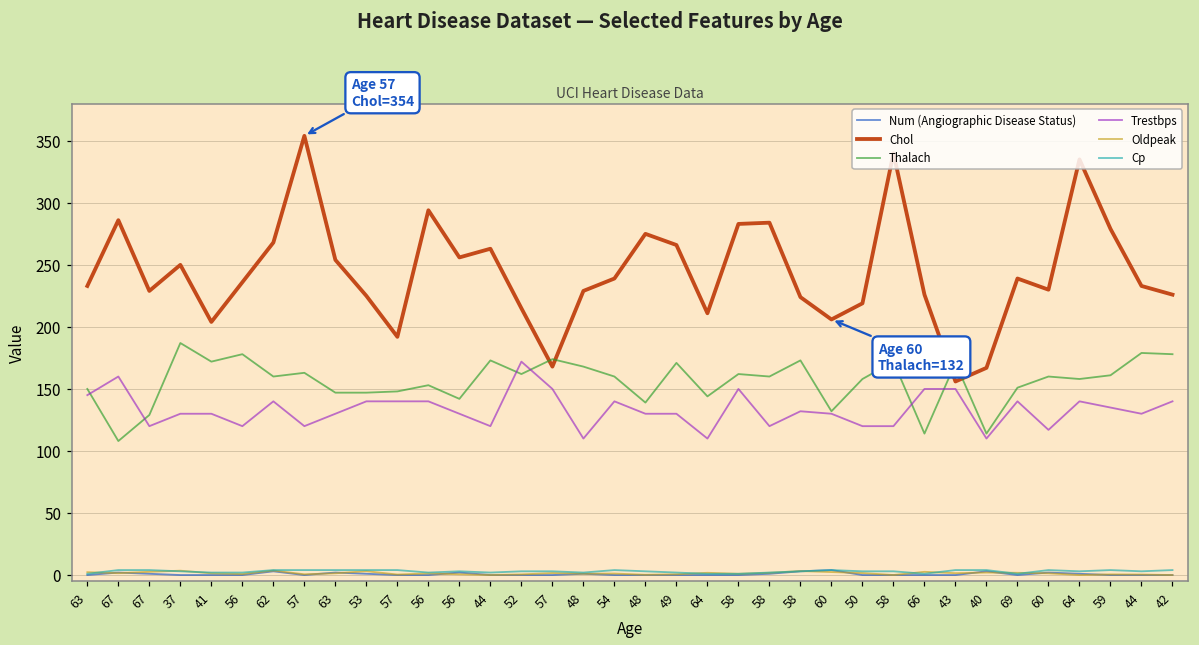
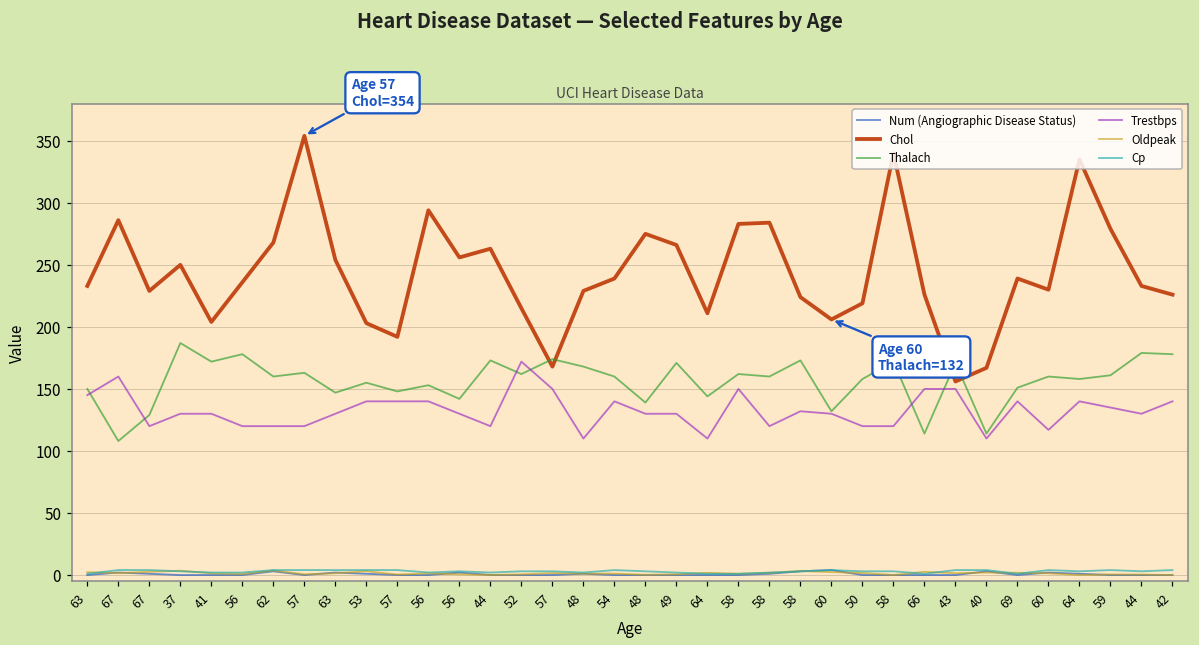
Trestbps, 62: 140 -> 120
Chol, 53: 225 -> 203
Thalach, 53: 147 -> 155
